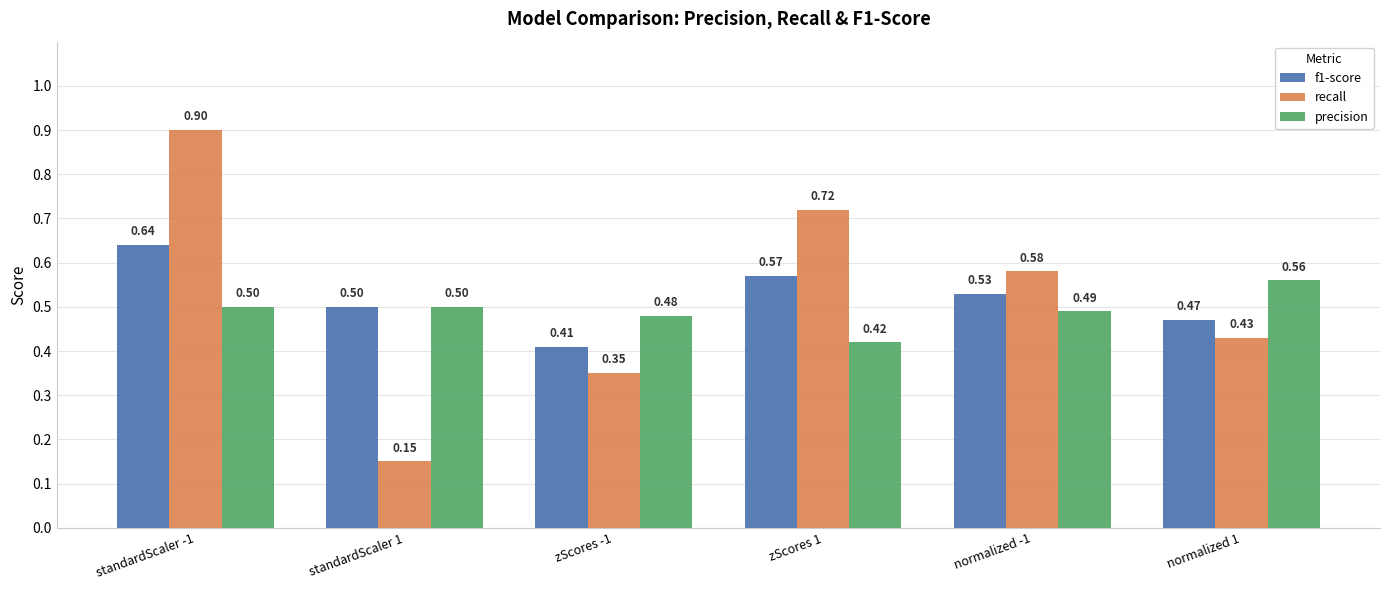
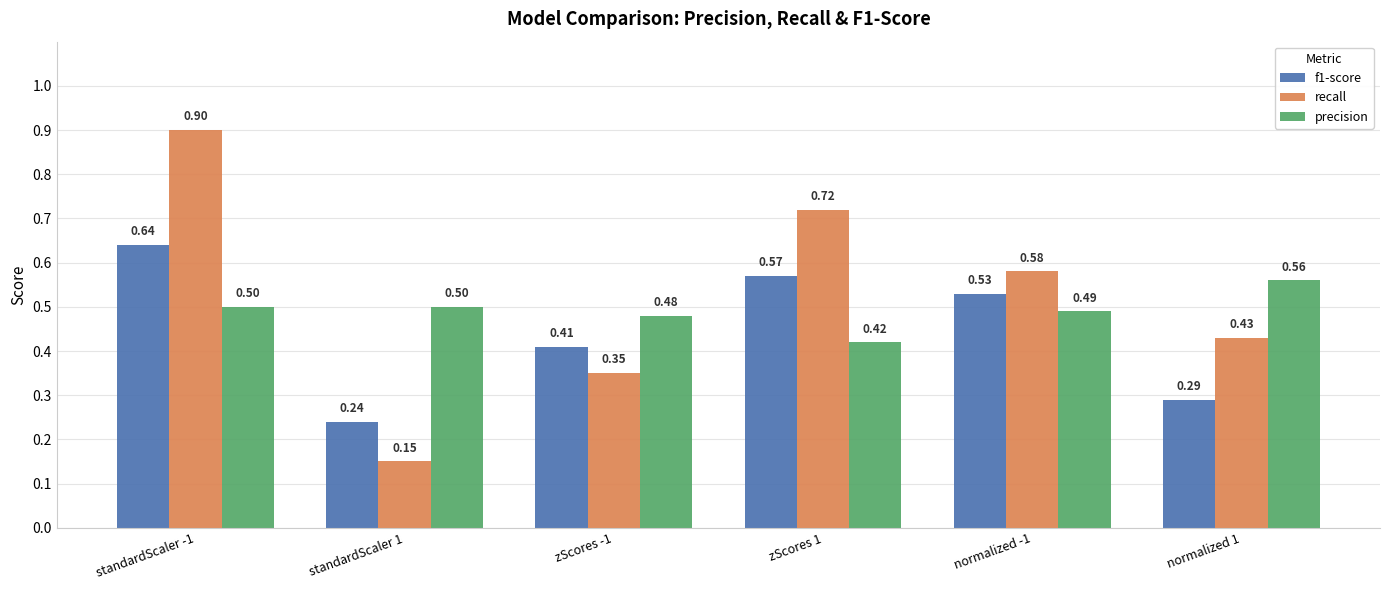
f1-score, standardScaler 1: 0.50 -> 0.24
f1-score, normalized 1: 0.47 -> 0.29
